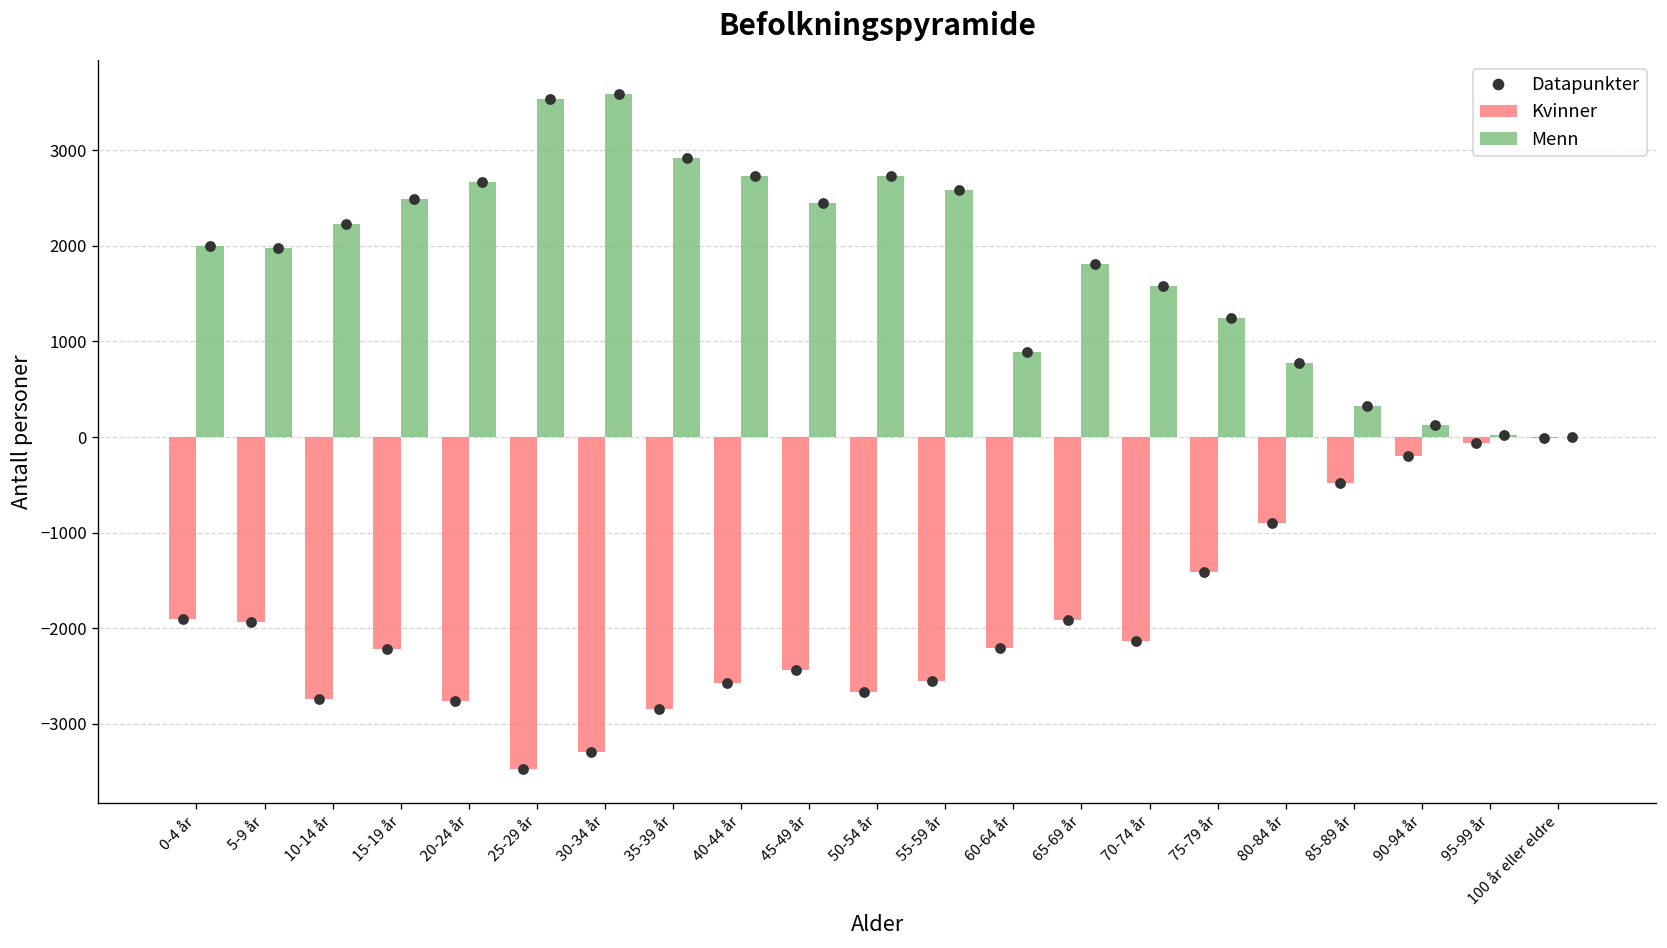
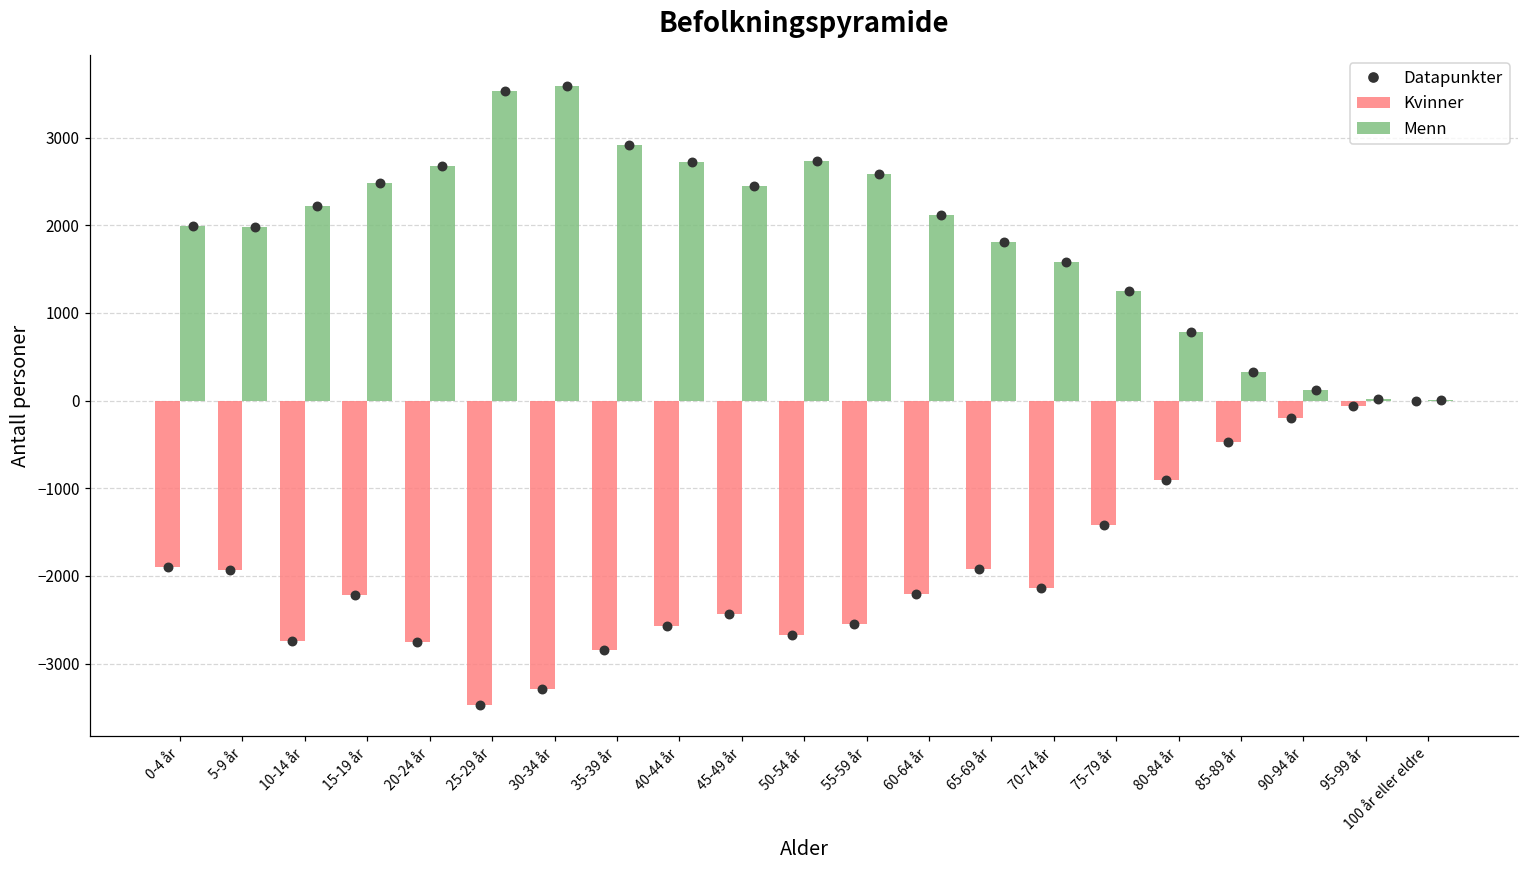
Menn, 60-64 år: 900 -> 2100
